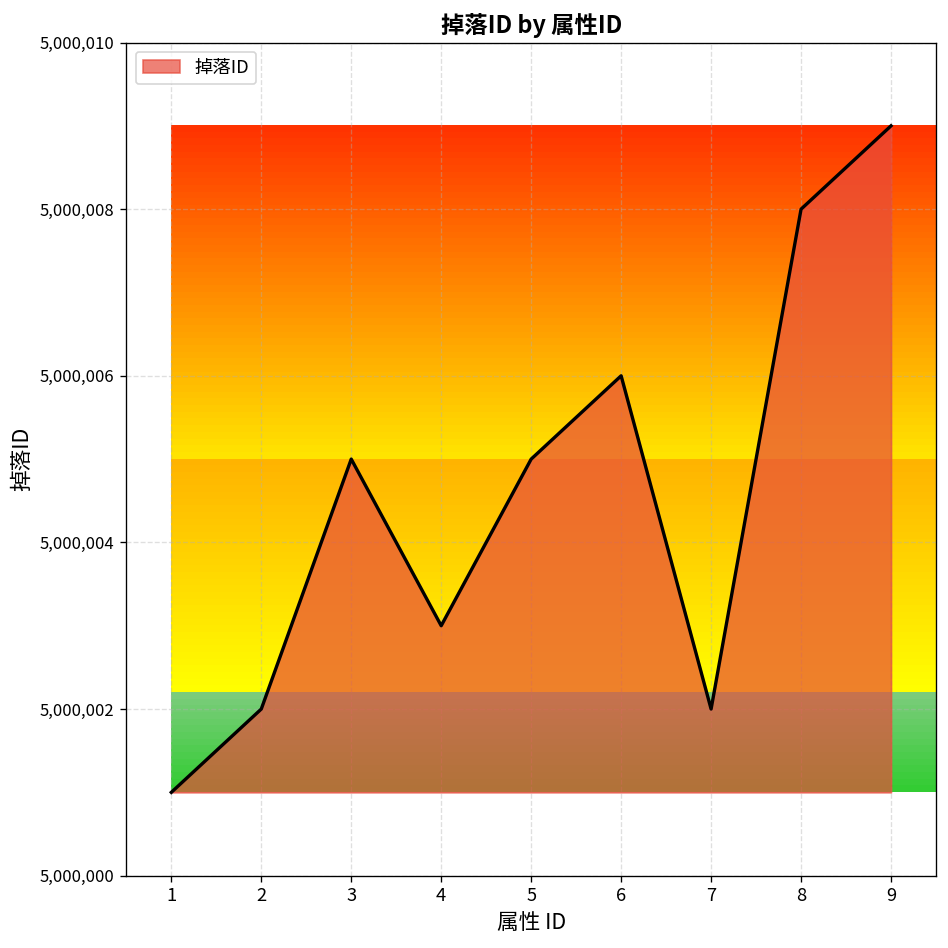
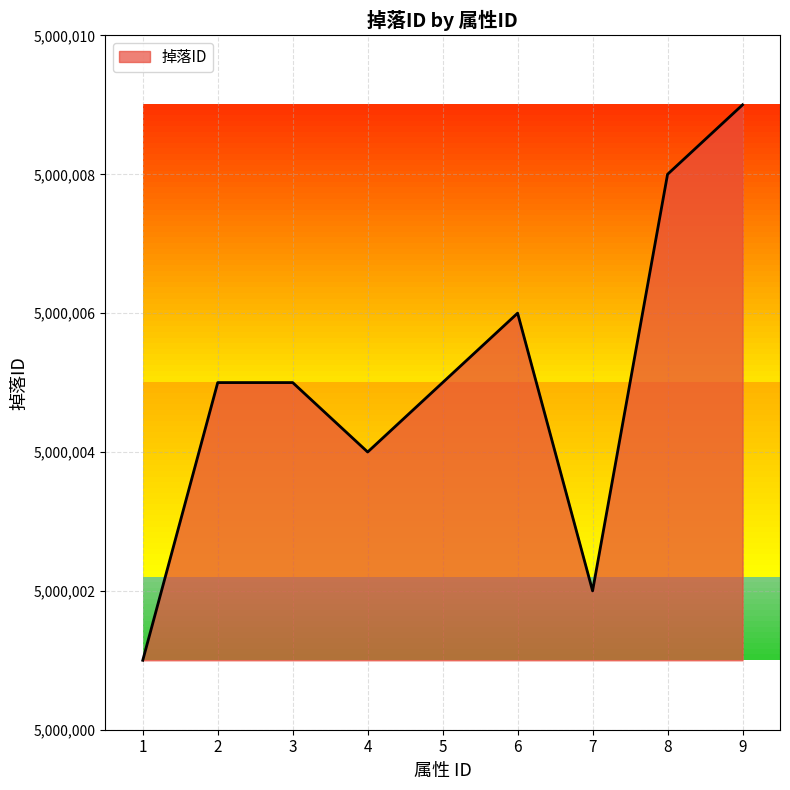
2: 5,000,002 -> 5,000,005
4: 5,000,003 -> 5,000,004
